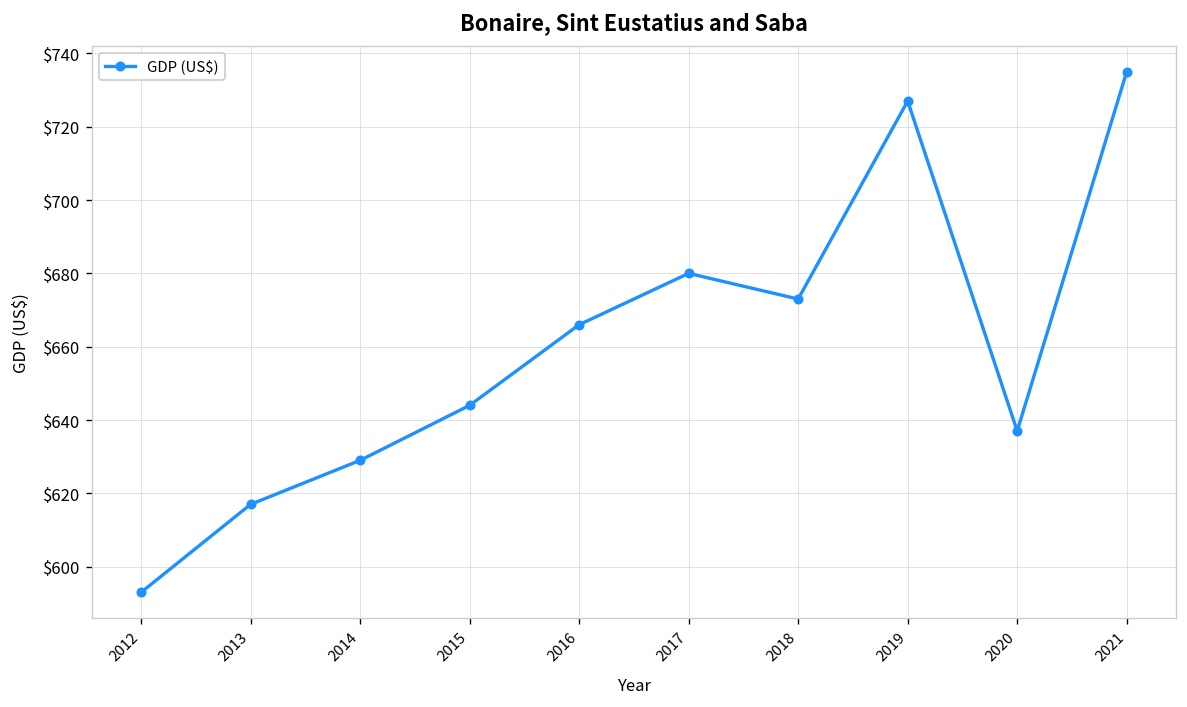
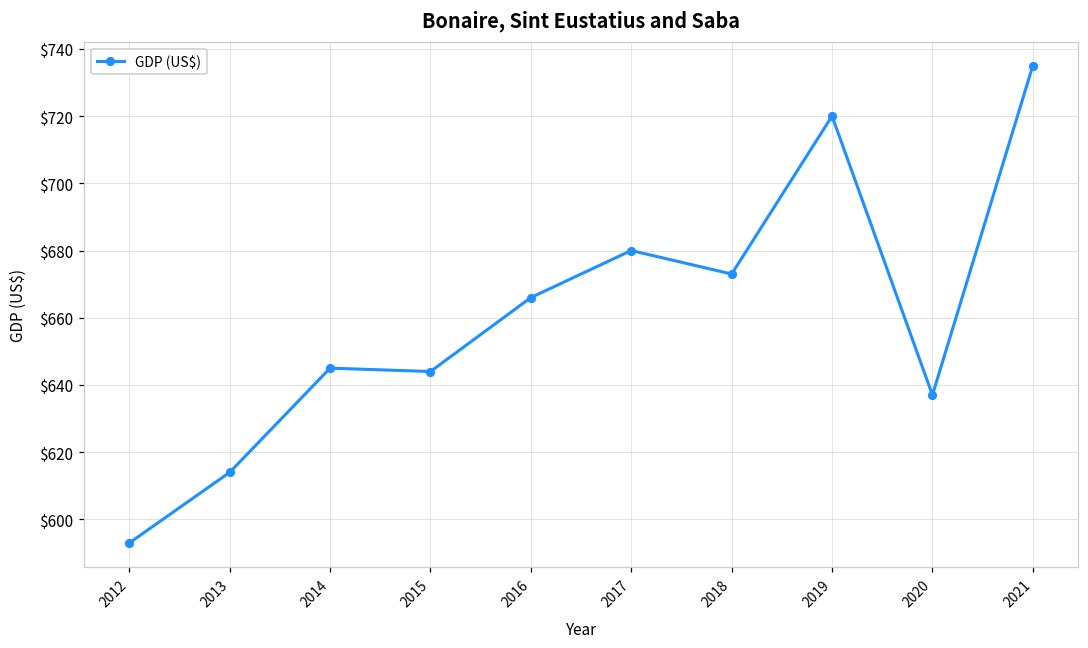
2013: $617 -> $614
2014: $629 -> $645
2019: $727 -> $720
